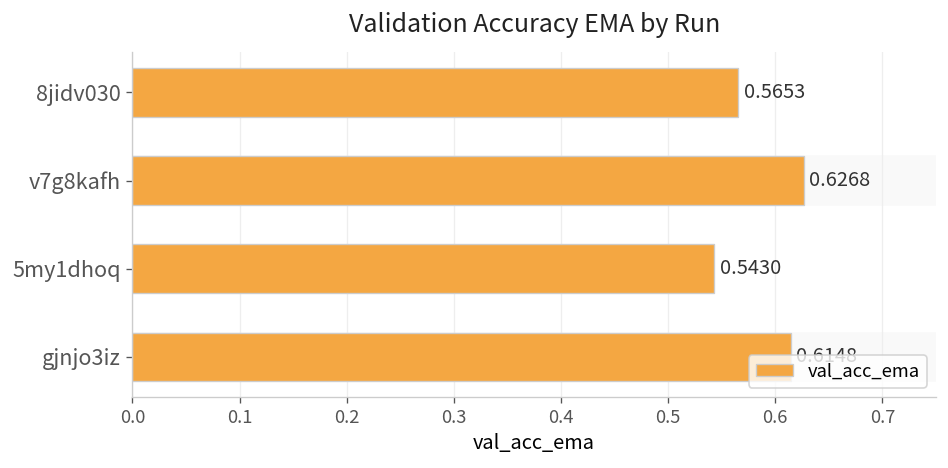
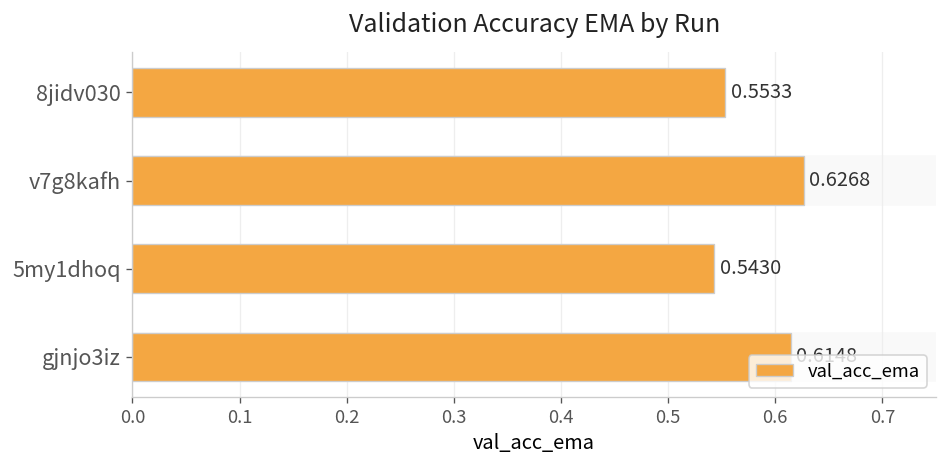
8jidv030: 0.5653 -> 0.5533
